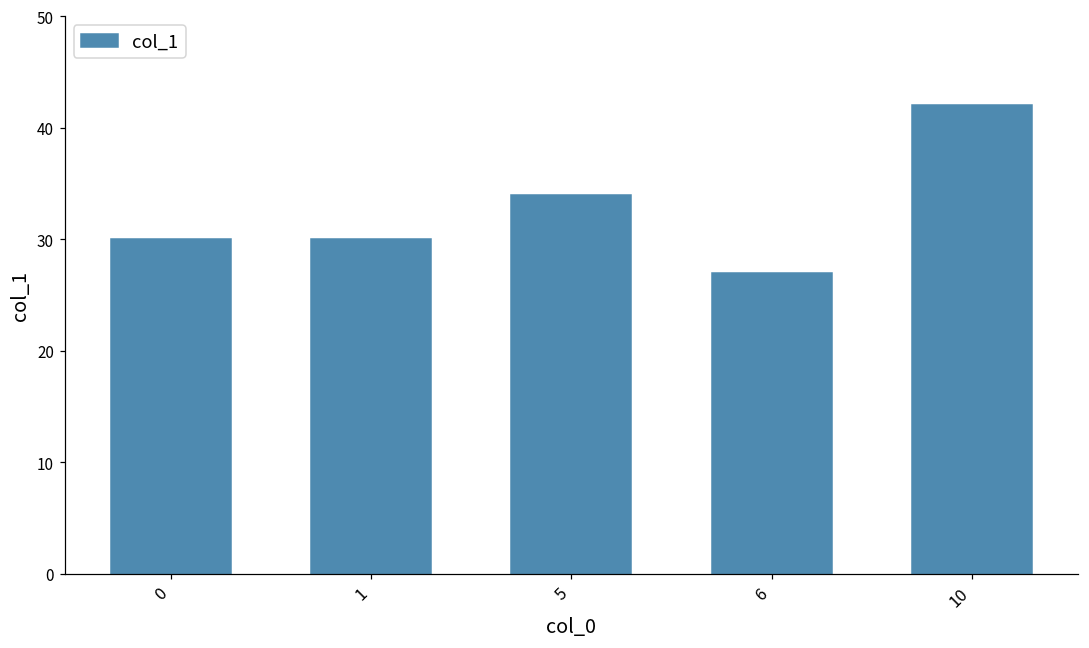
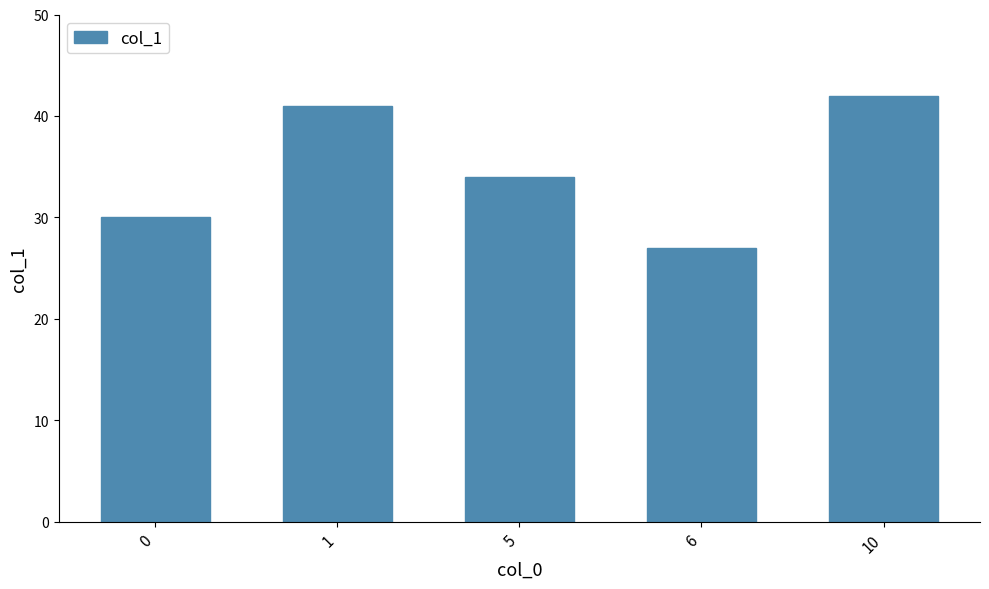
1: 30 -> 41
